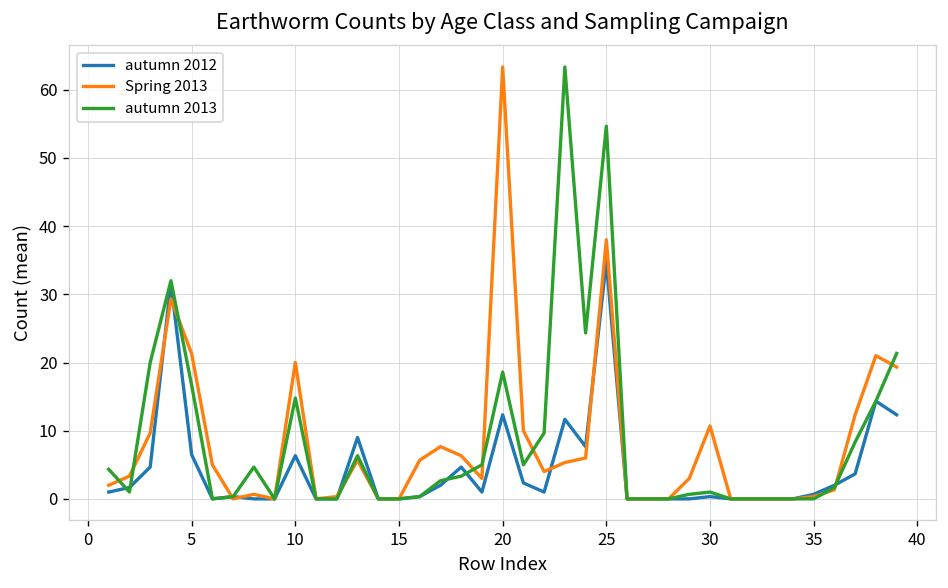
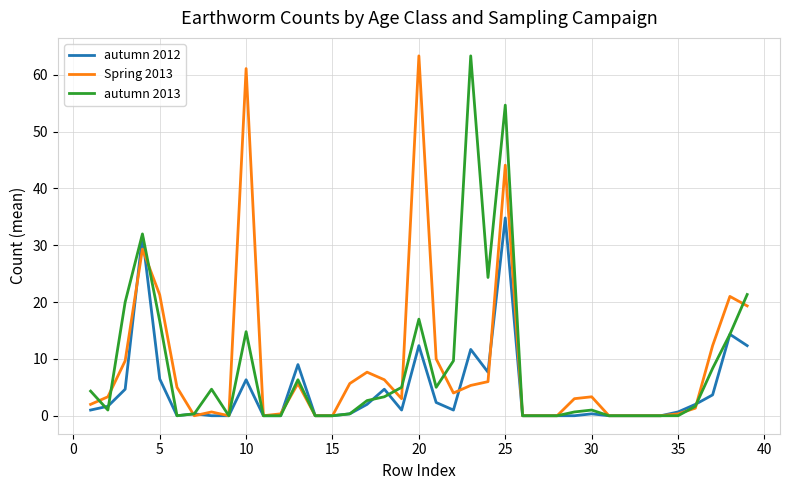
Spring 2013, 10: 20 -> 61
autumn 2013, 20: 19 -> 17
Spring 2013, 25: 38 -> 44
Spring 2013, 30: 11 -> 3
